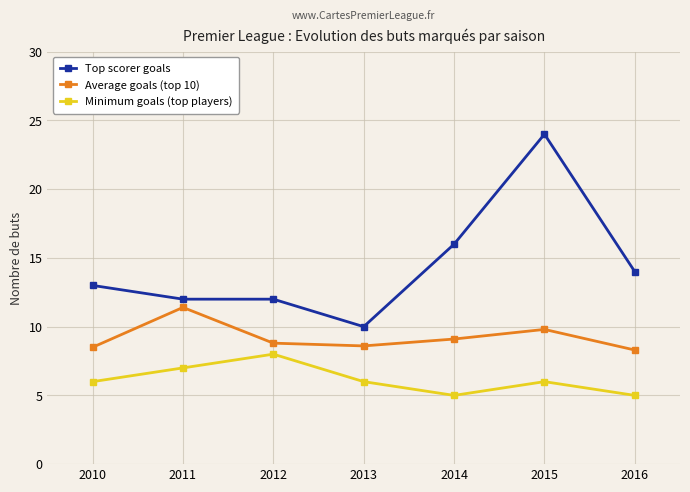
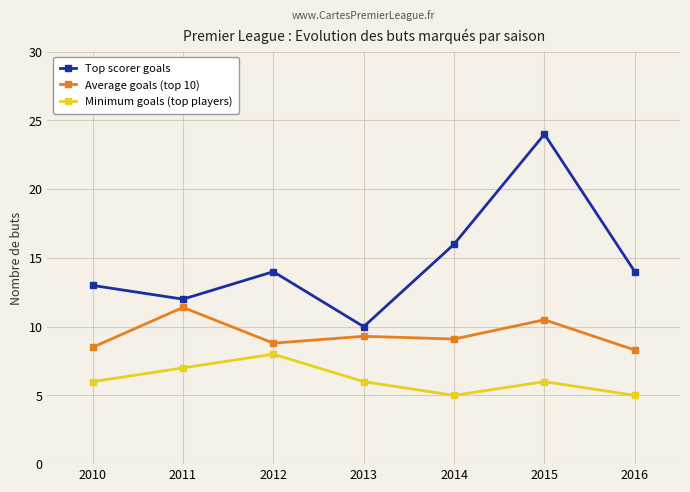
Top scorer goals, 2012: 12 -> 14
Average goals (top 10), 2013: 8.6 -> 9.3
Average goals (top 10), 2015: 9.8 -> 10.5
